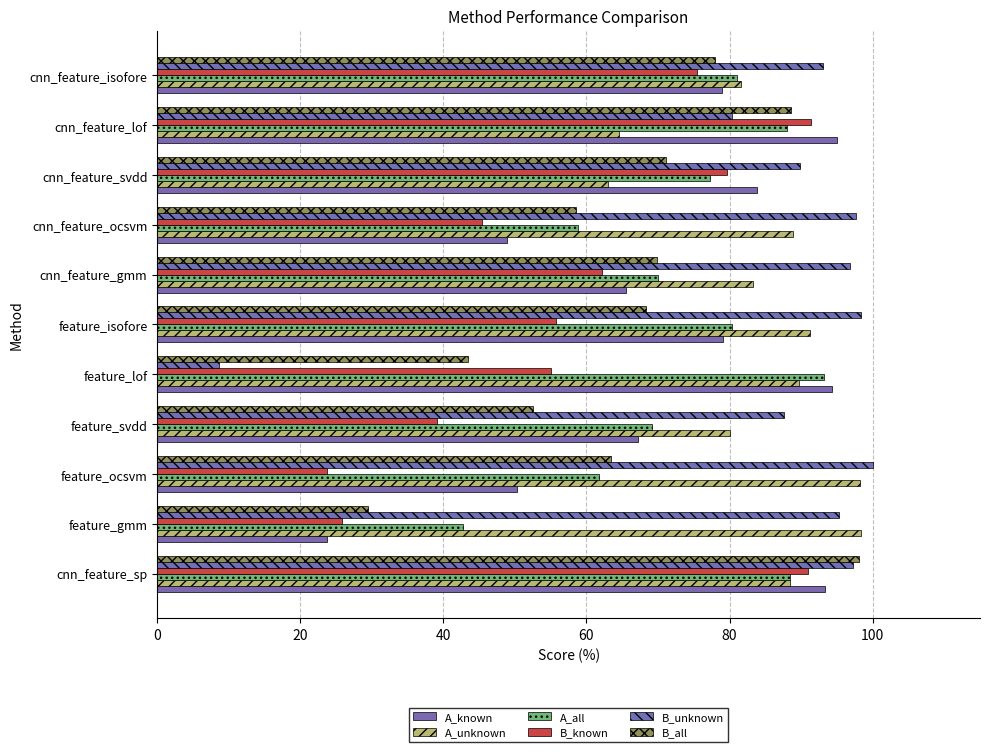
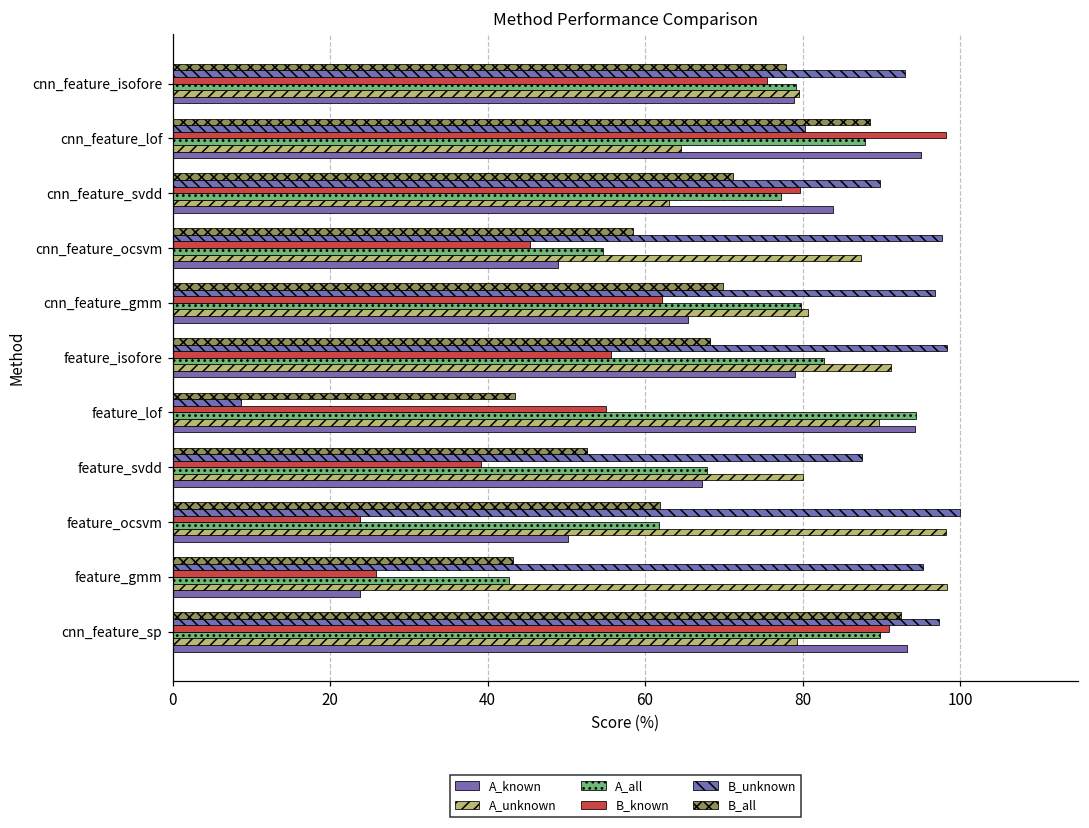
A_all, cnn_feature_isofore: 81 -> 79
A_unknown, cnn_feature_isofore: 82 -> 80
B_known, cnn_feature_lof: 91 -> 98
A_all, cnn_feature_ocsvm: 59 -> 55
A_unknown, cnn_feature_ocsvm: 89 -> 87
A_all, cnn_feature_gmm: 70 -> 80
A_unknown, cnn_feature_gmm: 83 -> 81
A_all, feature_isofore: 80 -> 83
A_all, feature_lof: 93 -> 94
A_all, feature_svdd: 69 -> 68
B_all, feature_ocsvm: 63 -> 62
B_all, feature_gmm: 30 -> 43
B_all, cnn_feature_sp: 98 -> 93
A_all, cnn_feature_sp: 88 -> 90
A_unknown, cnn_feature_sp: 88 -> 79
